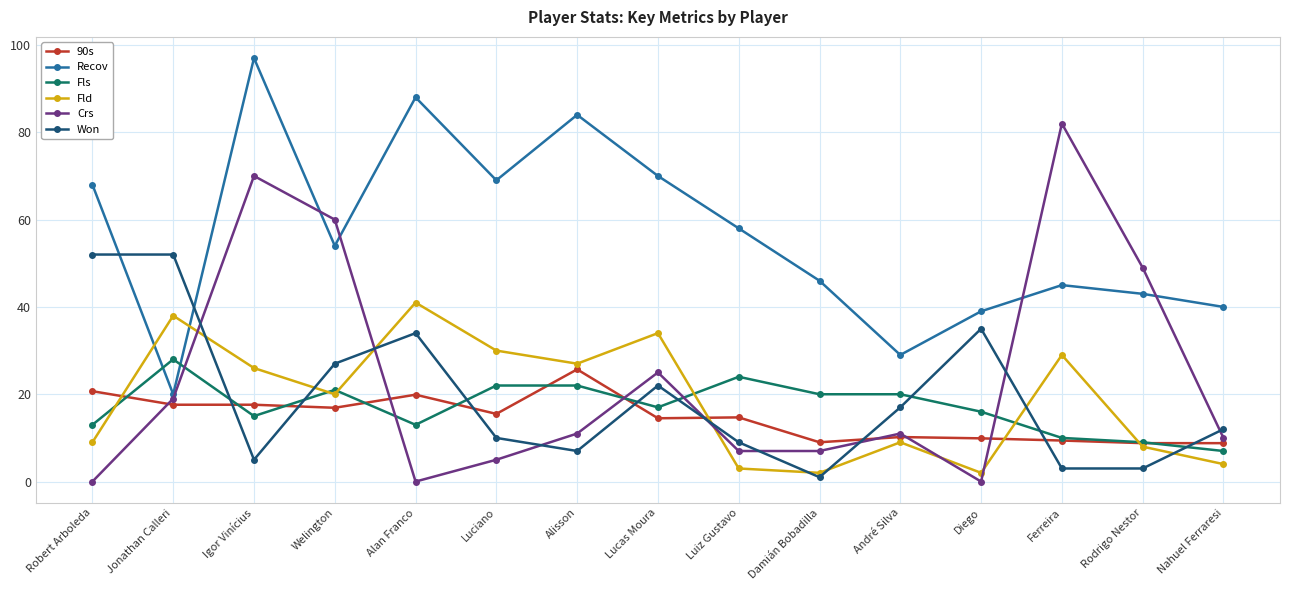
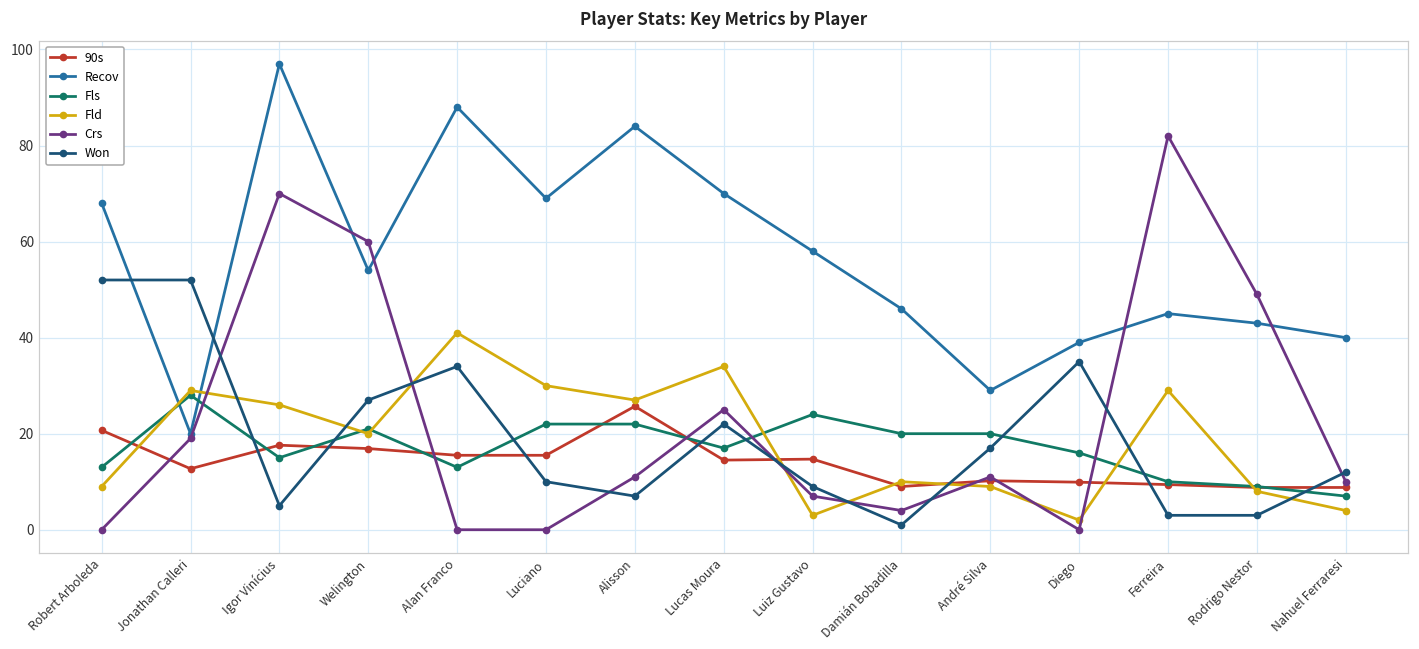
90s, Jonathan Calleri: 18 -> 13
Fld, Jonathan Calleri: 38 -> 29
90s, Alan Franco: 20 -> 16
Crs, Luciano: 5 -> 0
Fld, Damián Bobadilla: 2 -> 10
Crs, Damián Bobadilla: 7 -> 4
